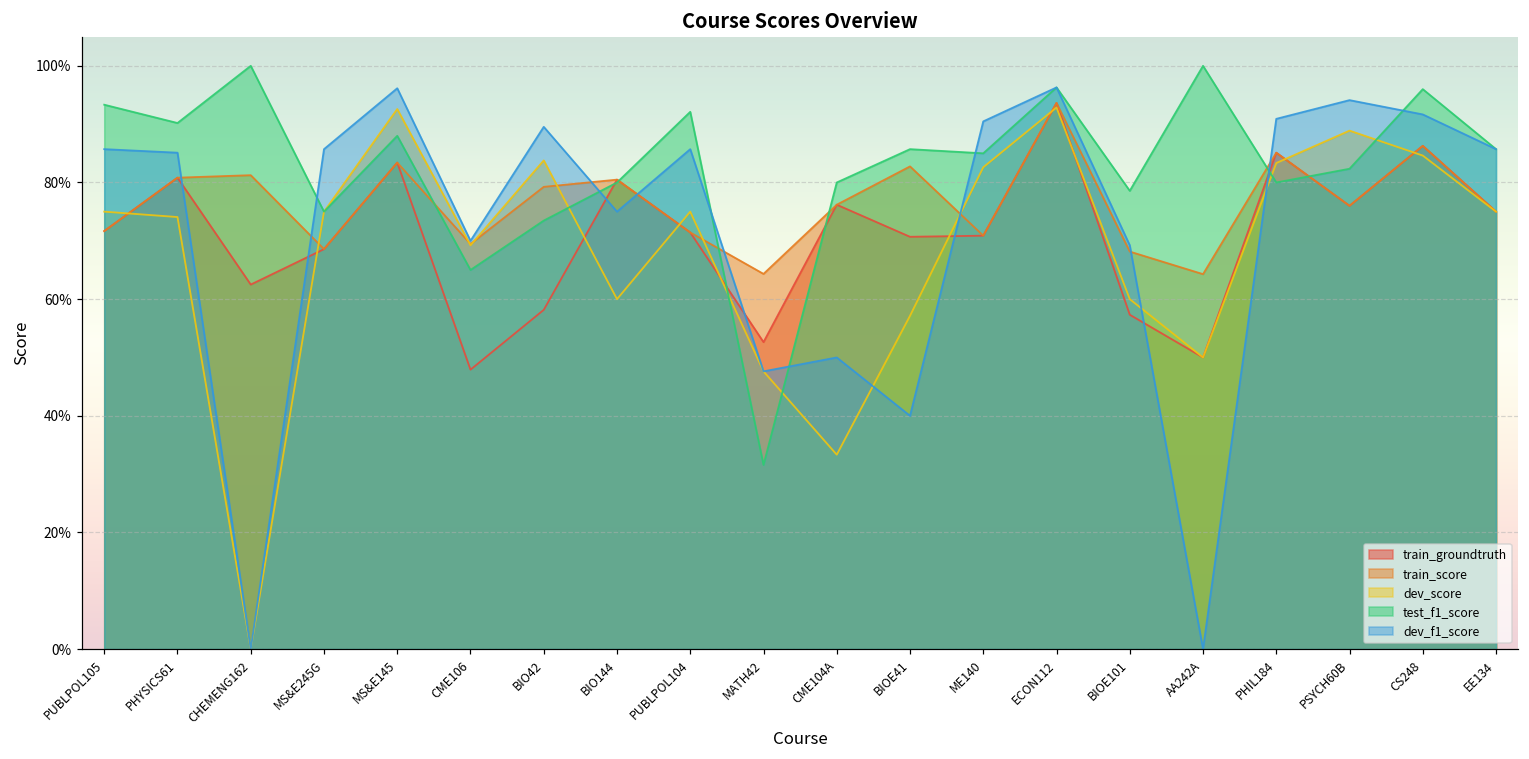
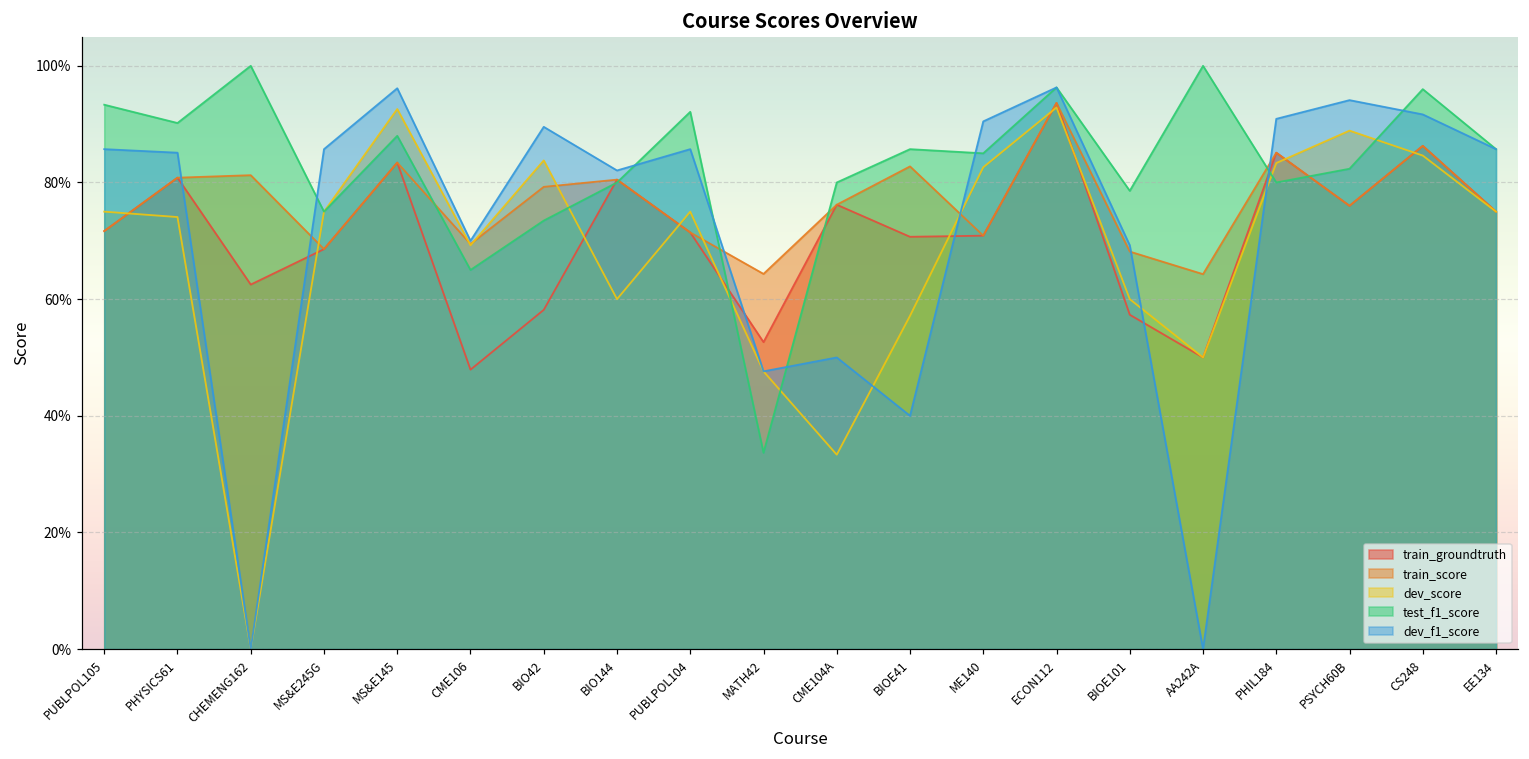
dev_f1_score, BIO144: 75% -> 82%
test_f1_score, MATH42: 32% -> 34%
